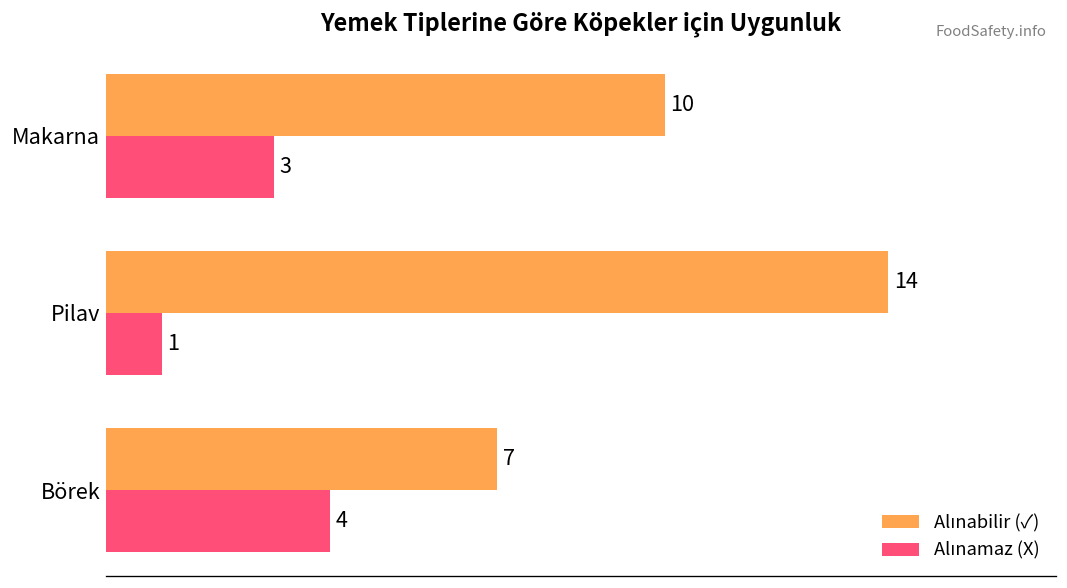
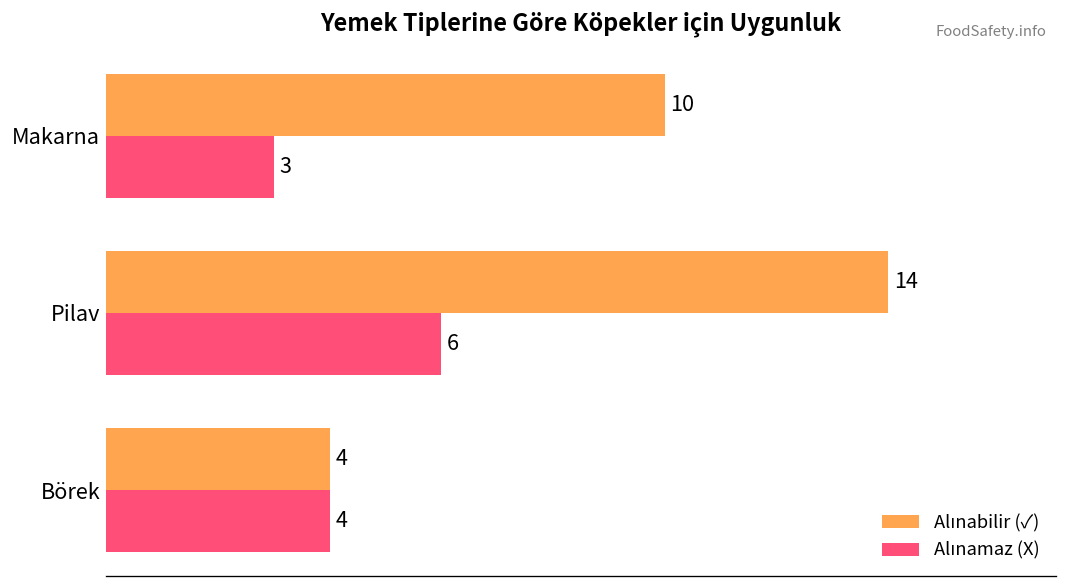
Alınamaz (X), Pilav: 1 -> 6
Alınabilir (✓), Börek: 7 -> 4
